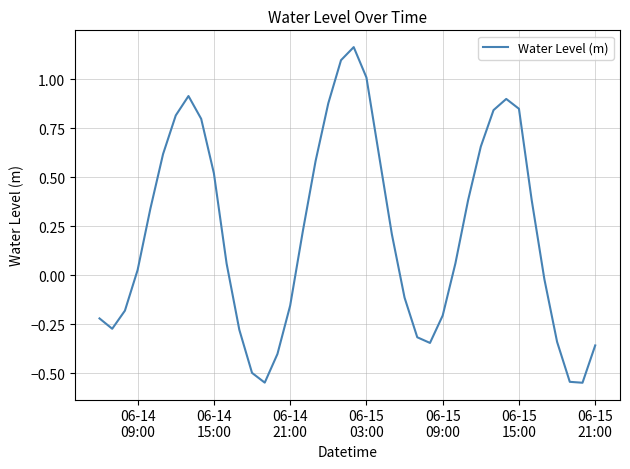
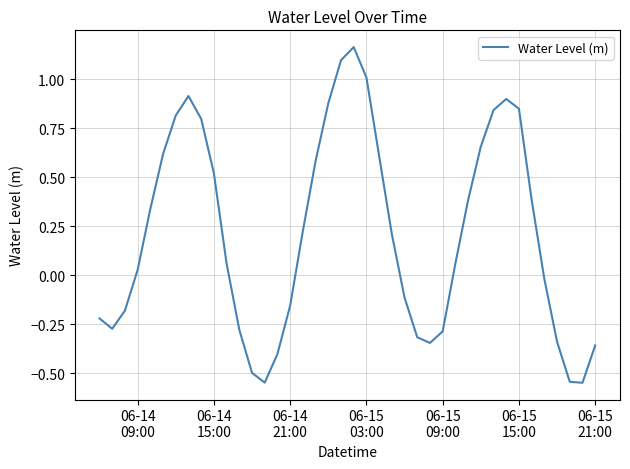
06-15 09:00: -0.20 -> -0.29
